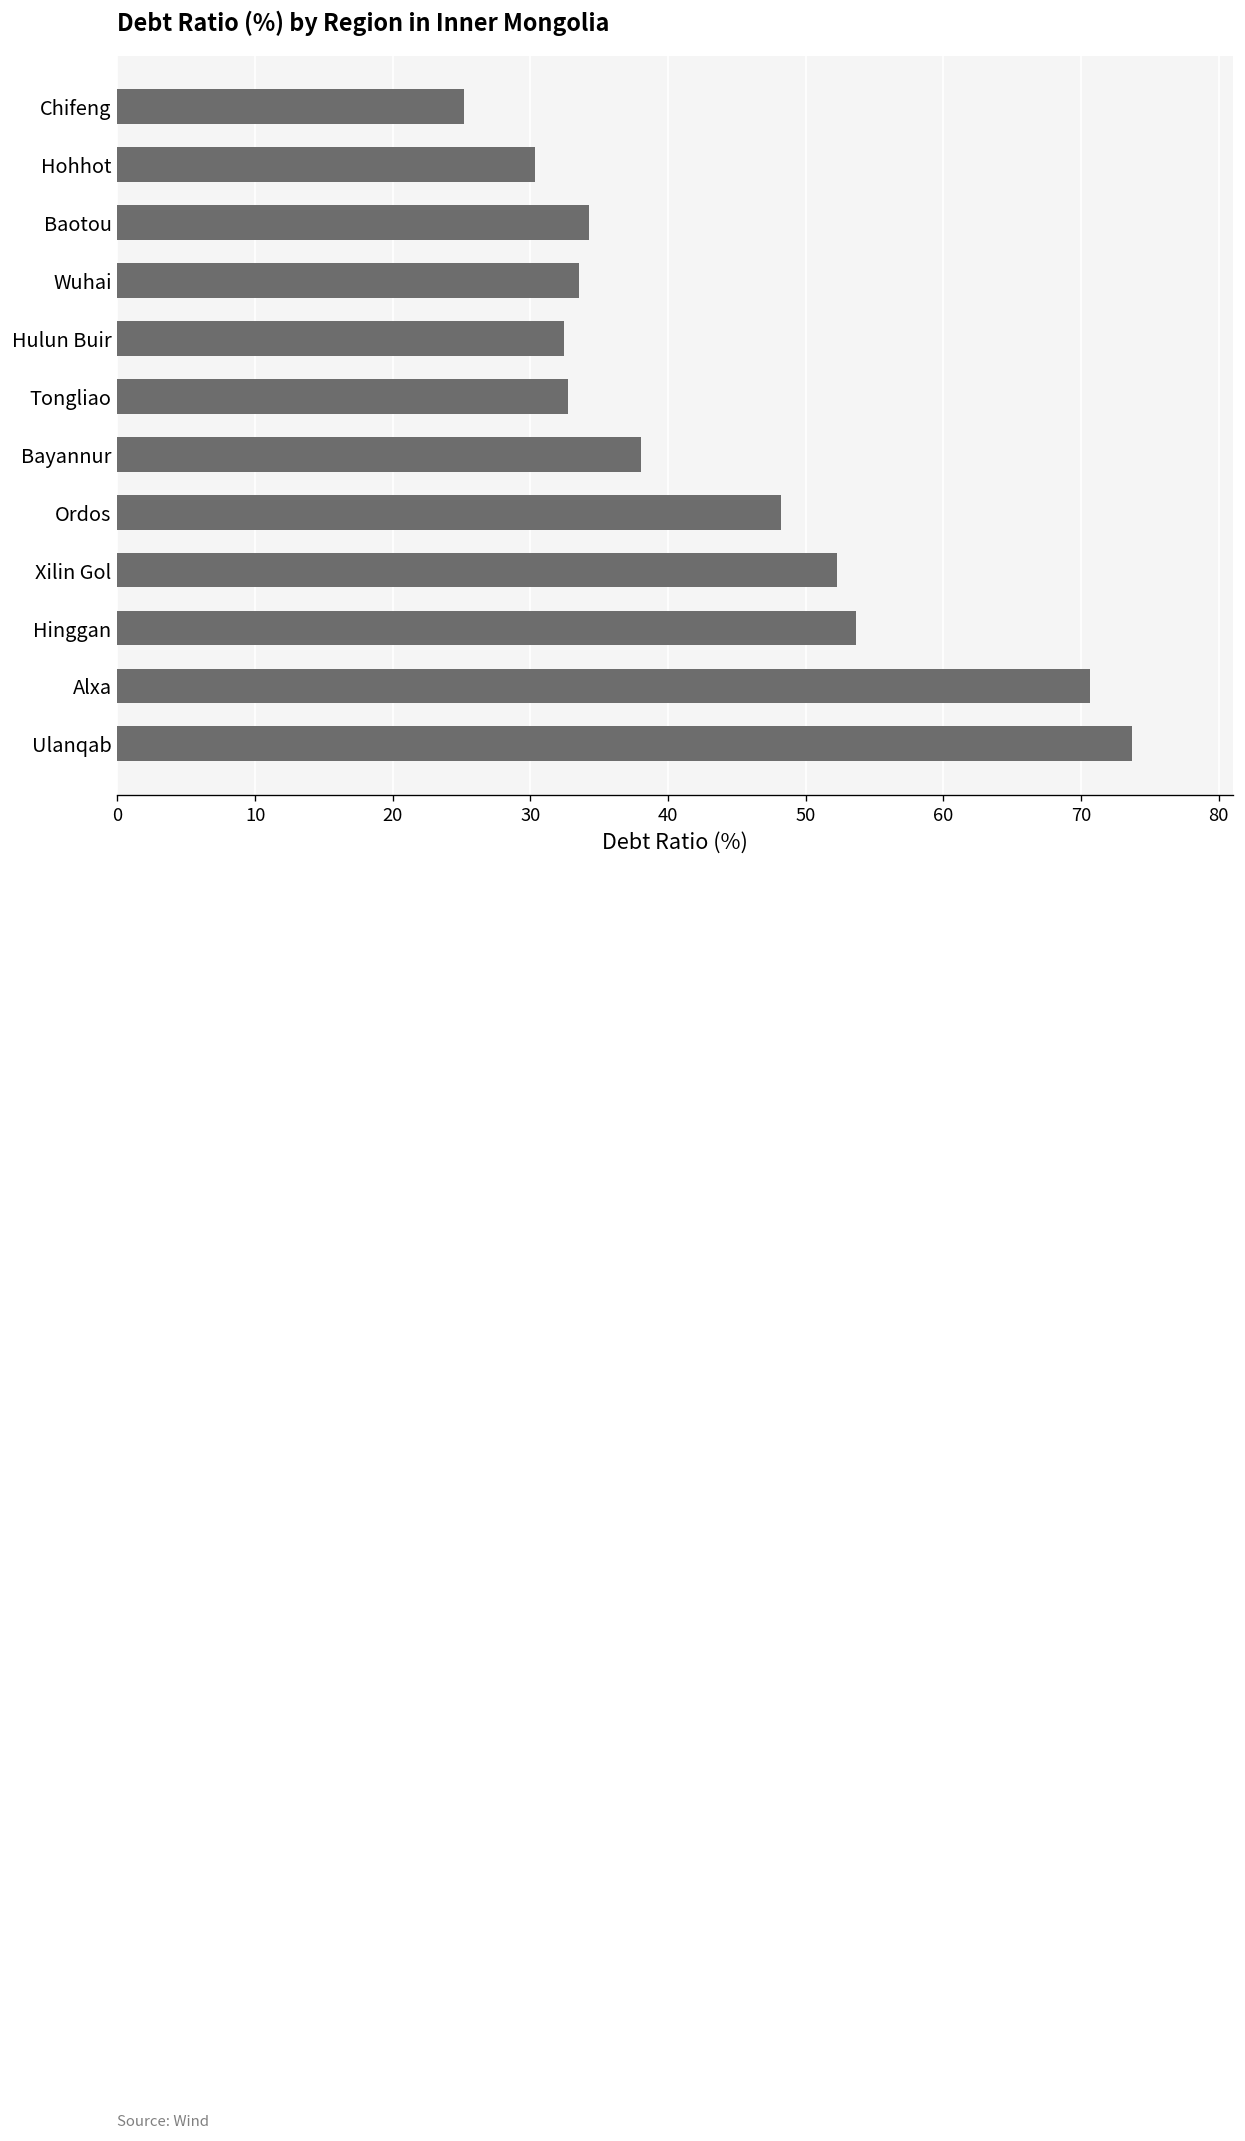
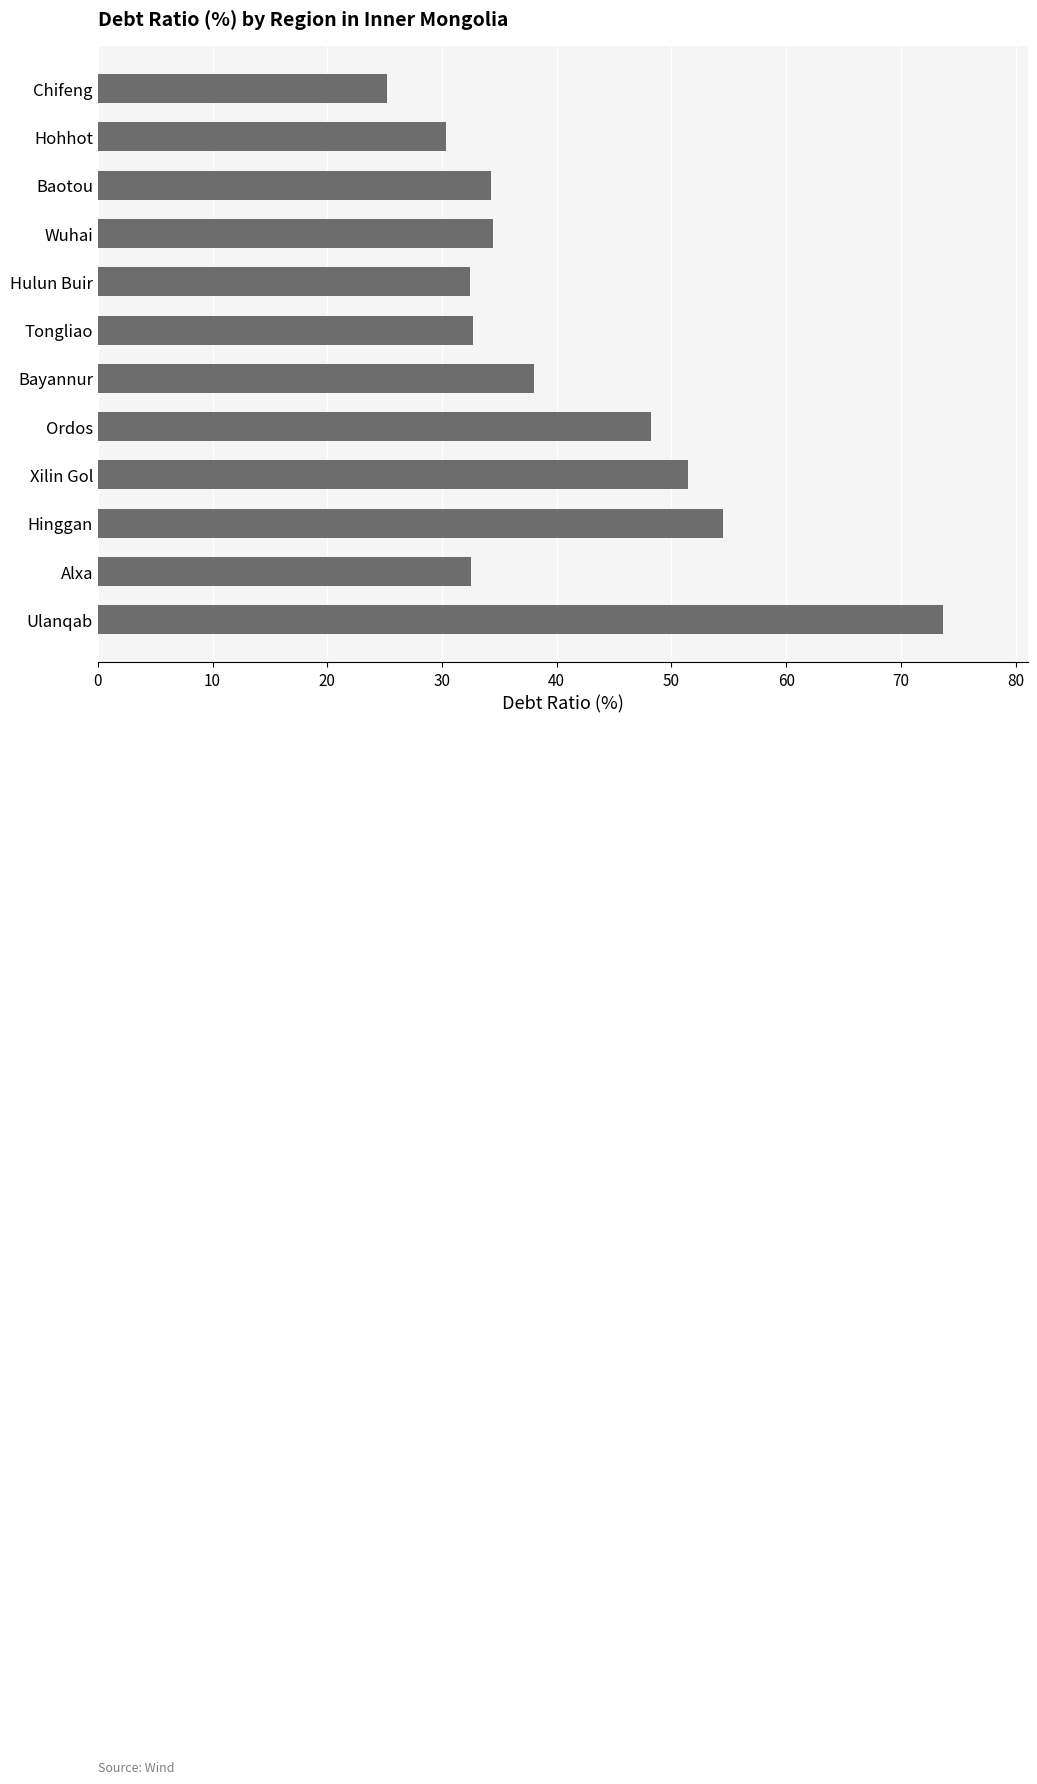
Wuhai: 33.5 -> 34.4
Xilin Gol: 52.3 -> 51.5
Hinggan: 53.6 -> 54.5
Alxa: 70.6 -> 32.5
